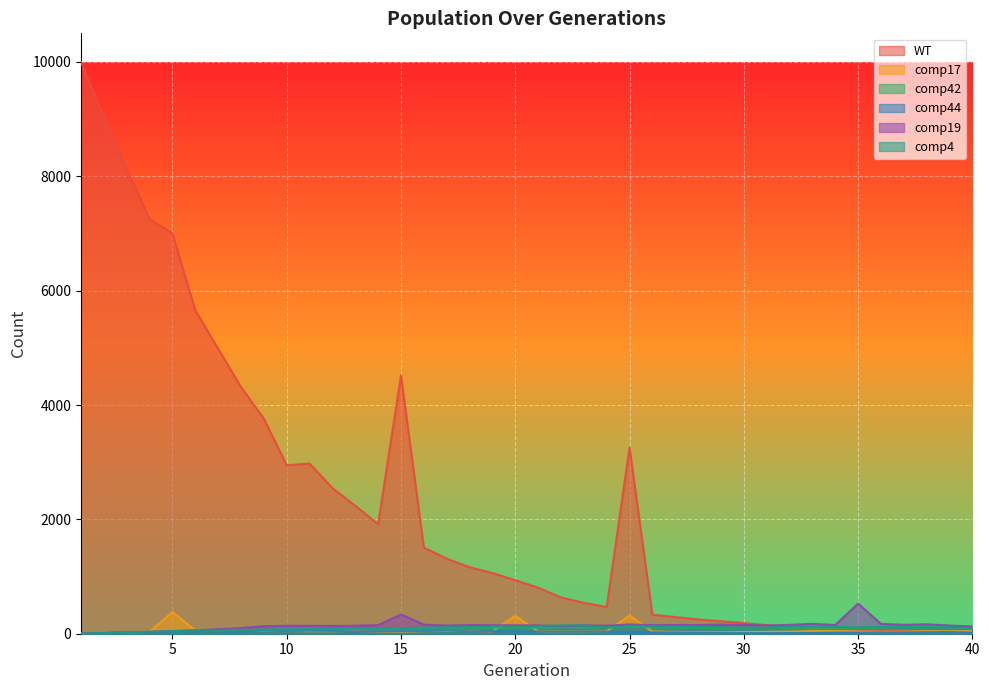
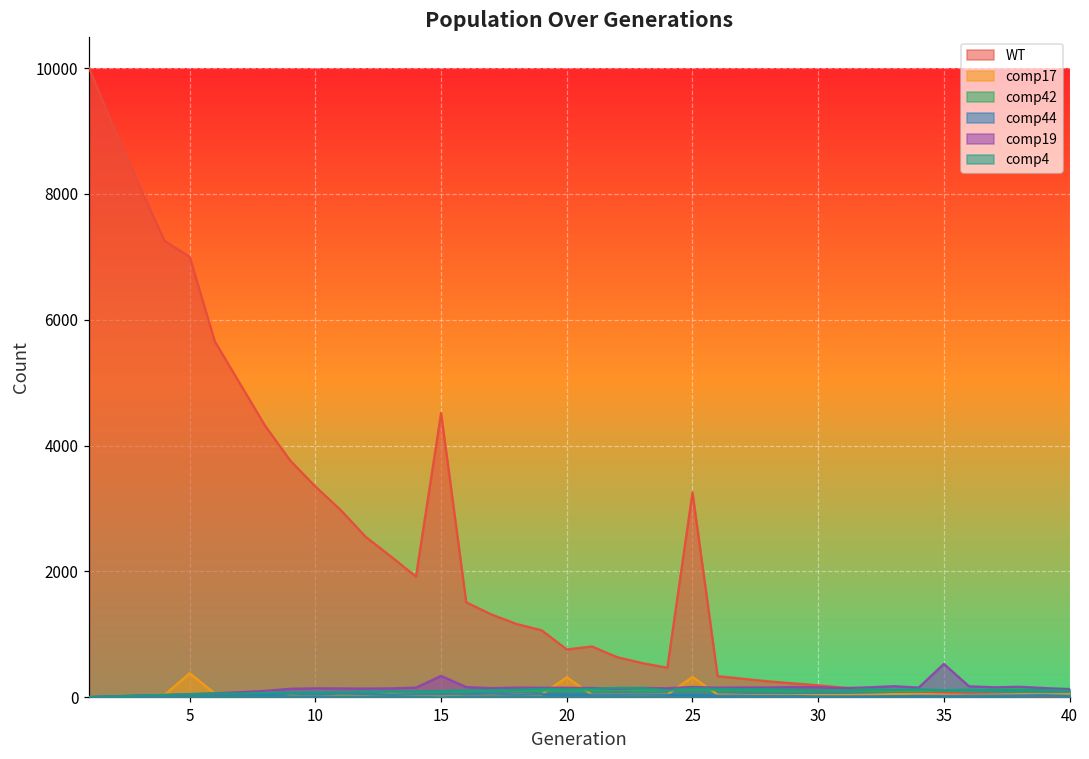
WT, 10: 2900 -> 3300
WT, 20: 900 -> 800
